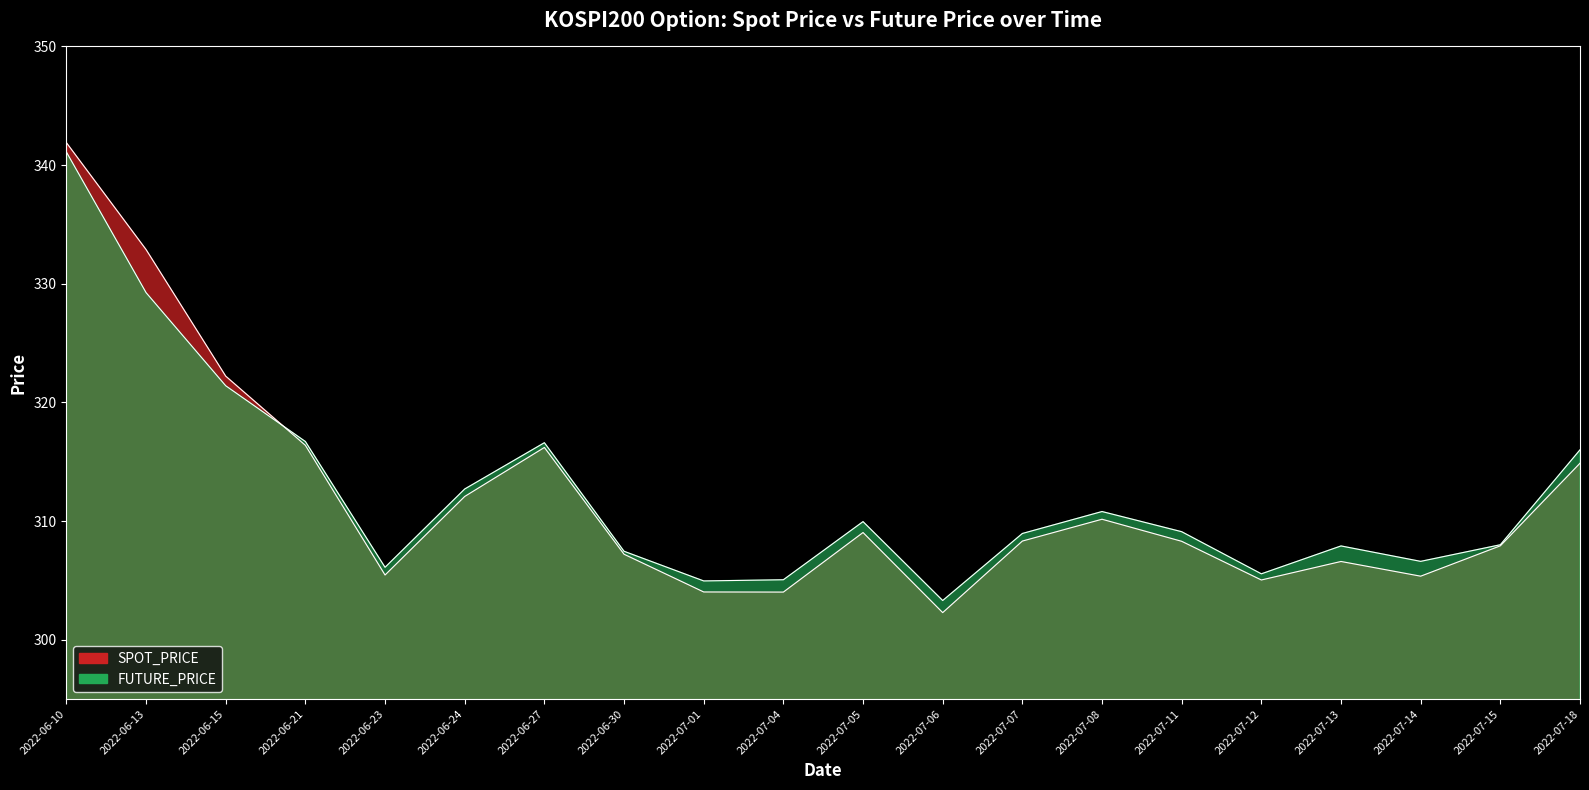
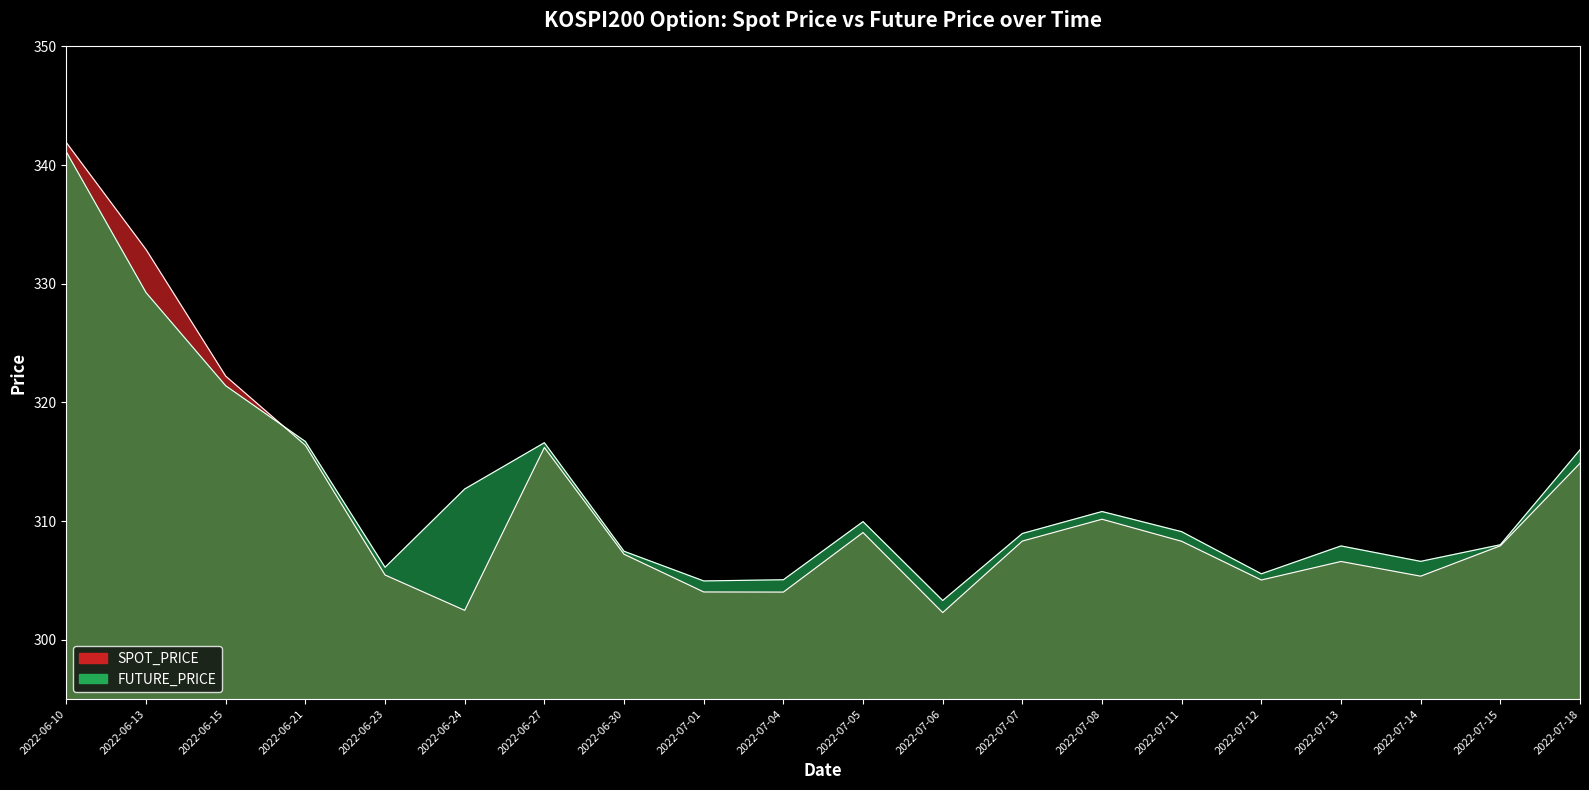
SPOT_PRICE, 2022-06-24: 312.1 -> 302.5
